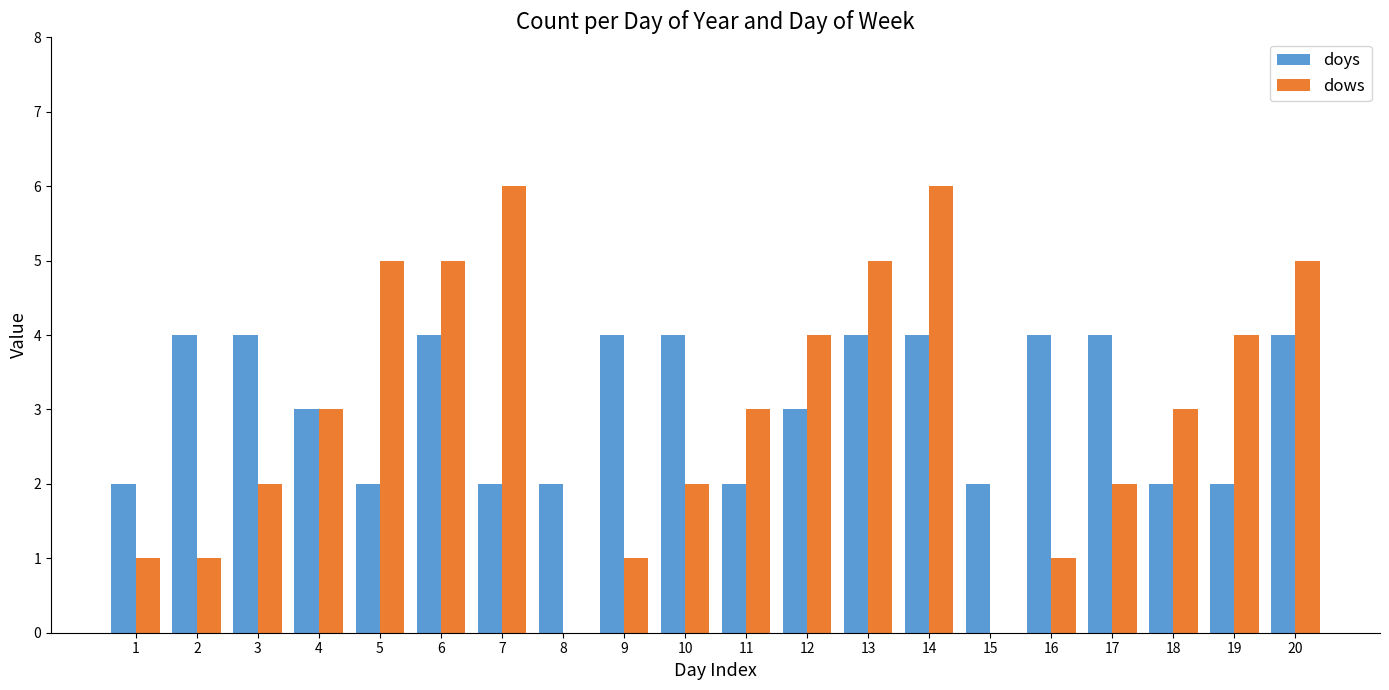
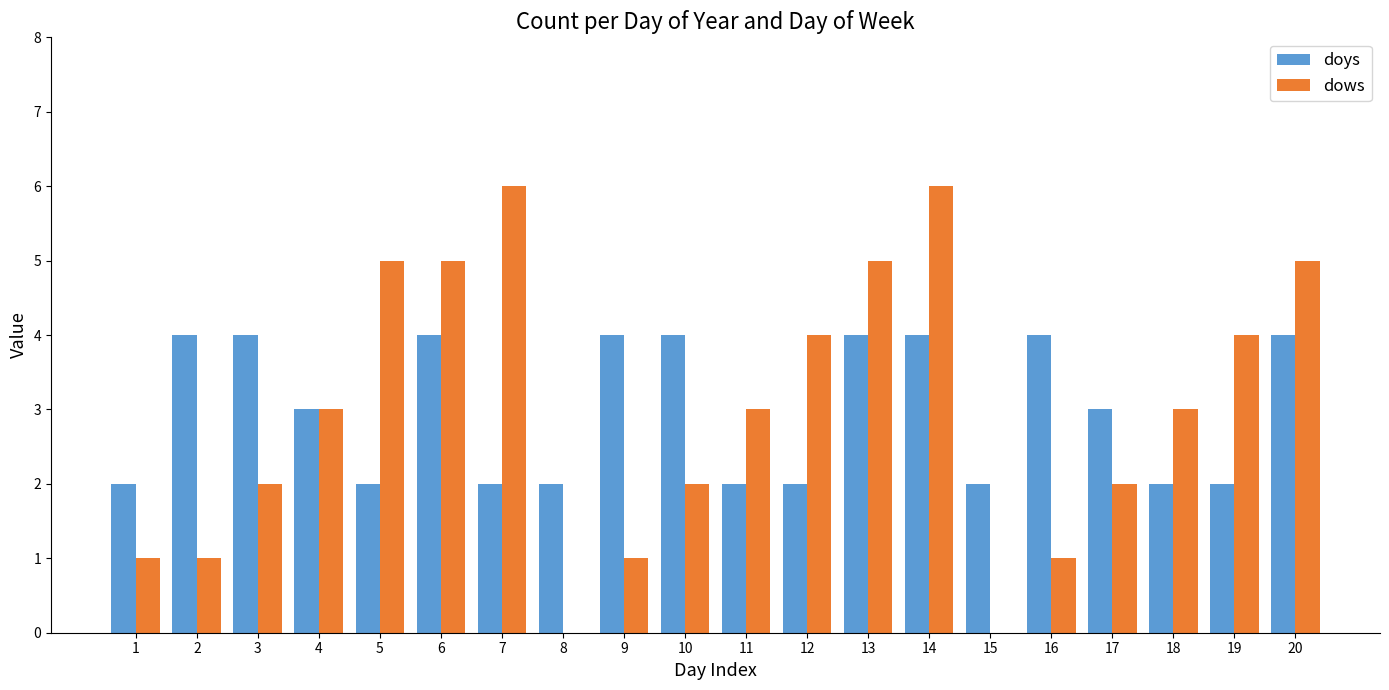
doys, 12: 3 -> 2
doys, 17: 4 -> 3
